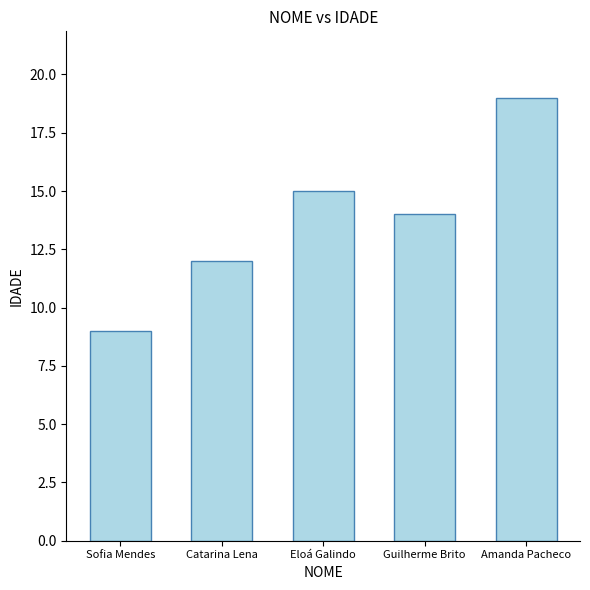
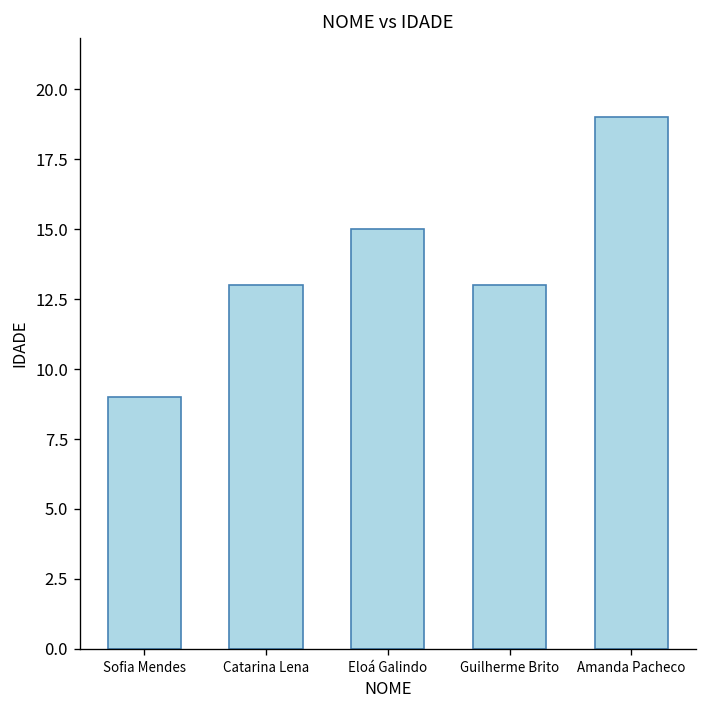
Catarina Lena: 12 -> 13
Guilherme Brito: 14 -> 13
